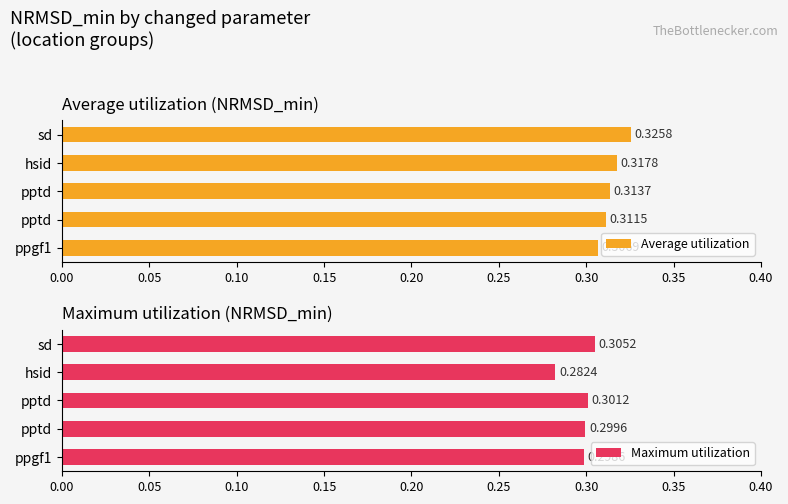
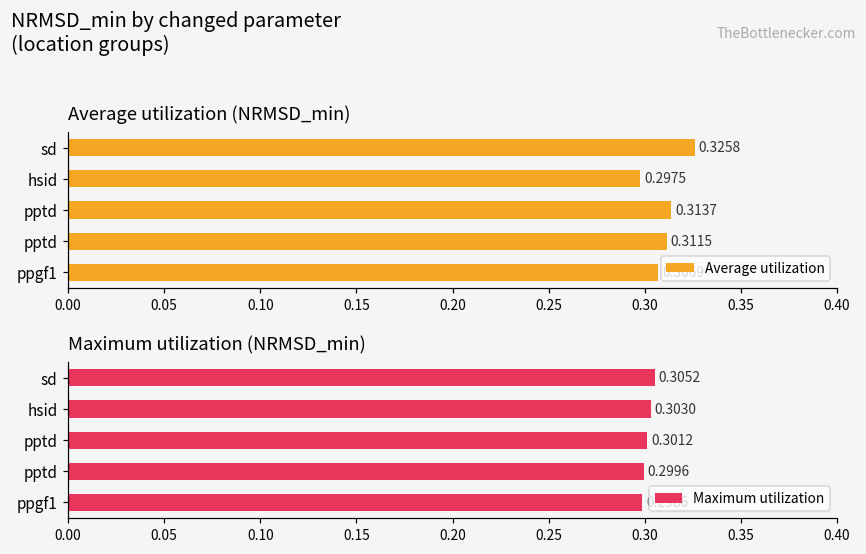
Average utilization (NRMSD_min), hsid: 0.3178 -> 0.2975
Maximum utilization (NRMSD_min), hsid: 0.2824 -> 0.3030
